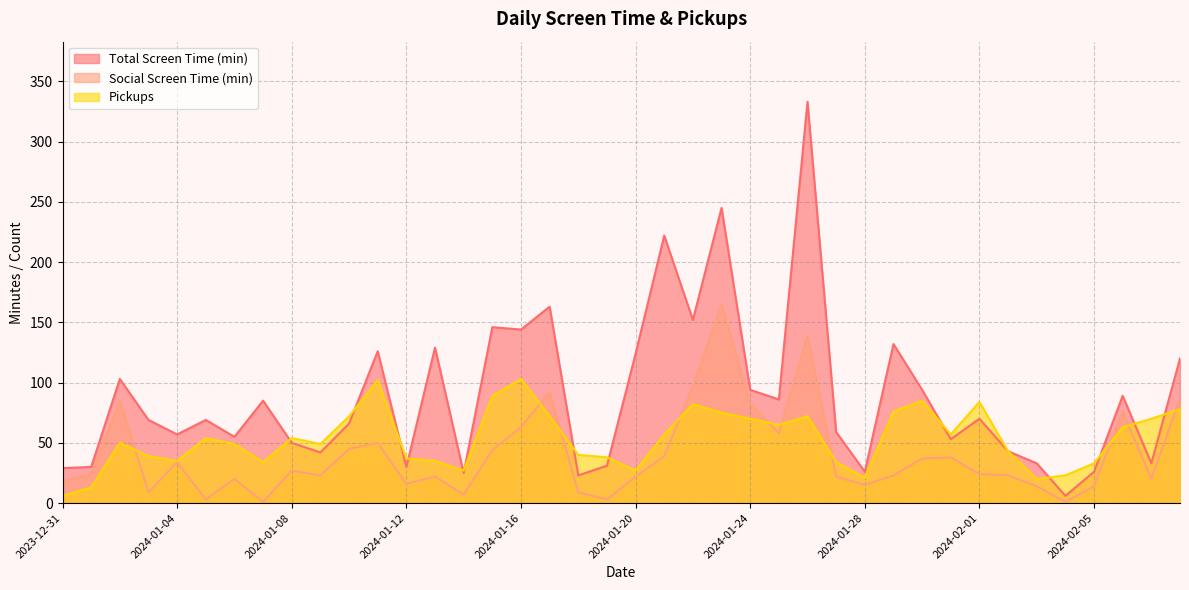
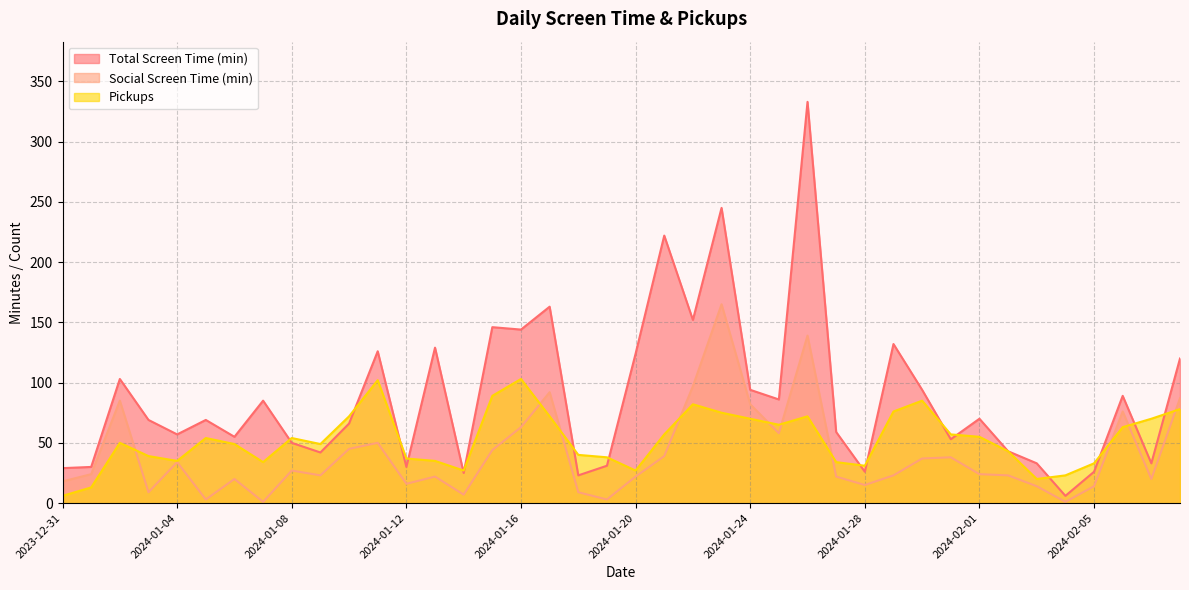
Pickups, 2024-01-28: 21 -> 31
Pickups, 2024-02-01: 84 -> 55
